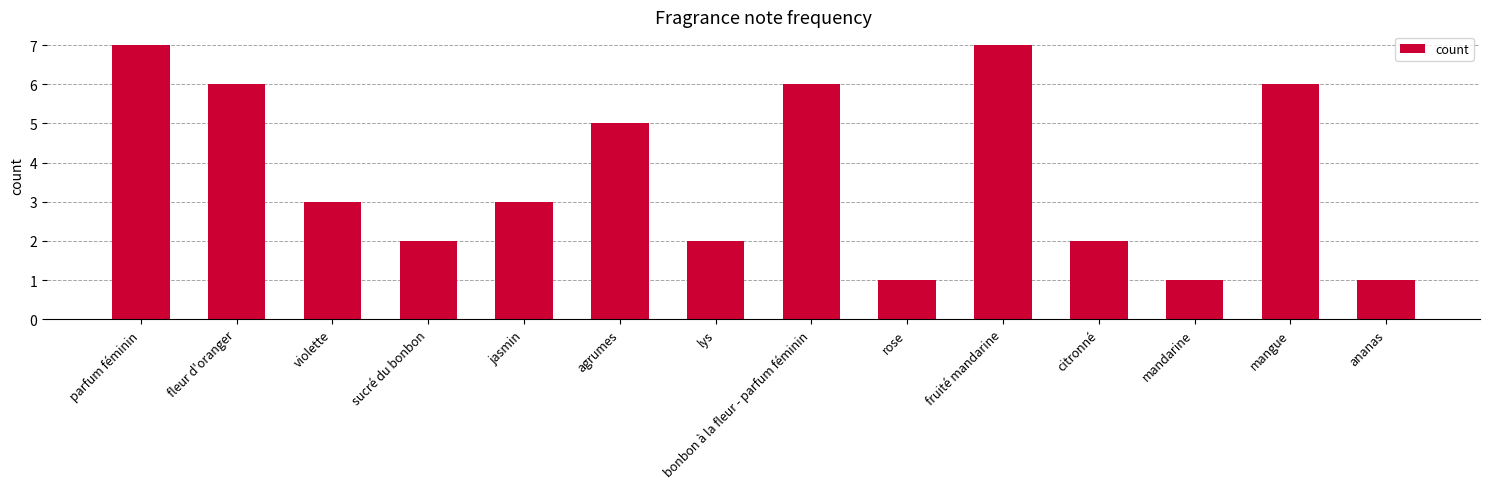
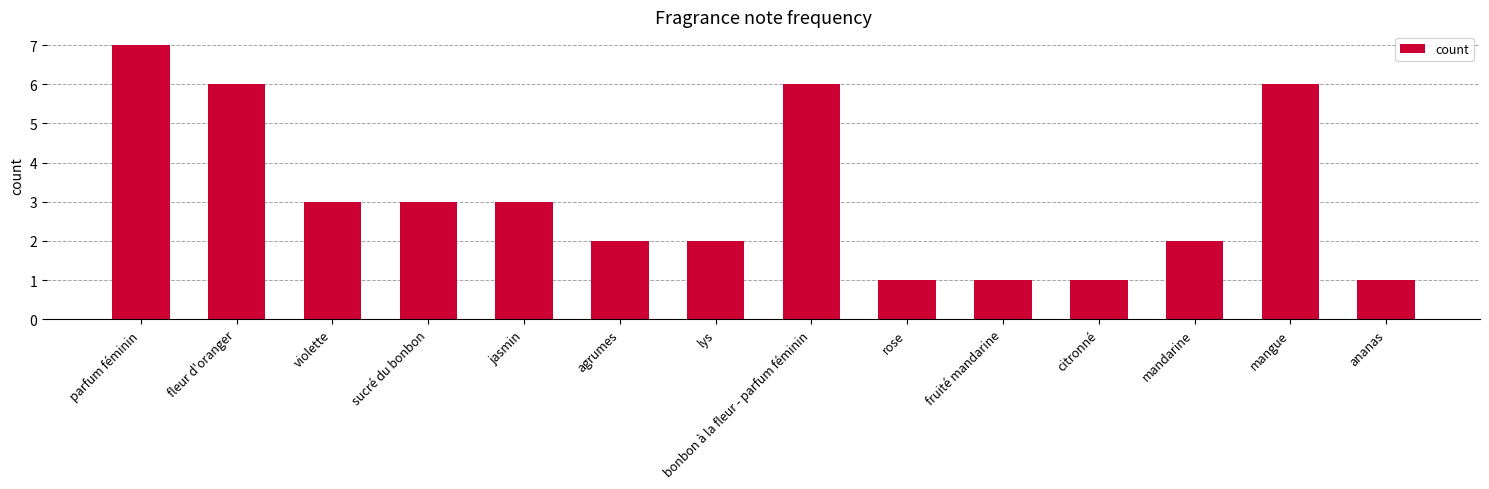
sucré du bonbon: 2 -> 3
agrumes: 5 -> 2
fruité mandarine: 7 -> 1
citronné: 2 -> 1
mandarine: 1 -> 2
